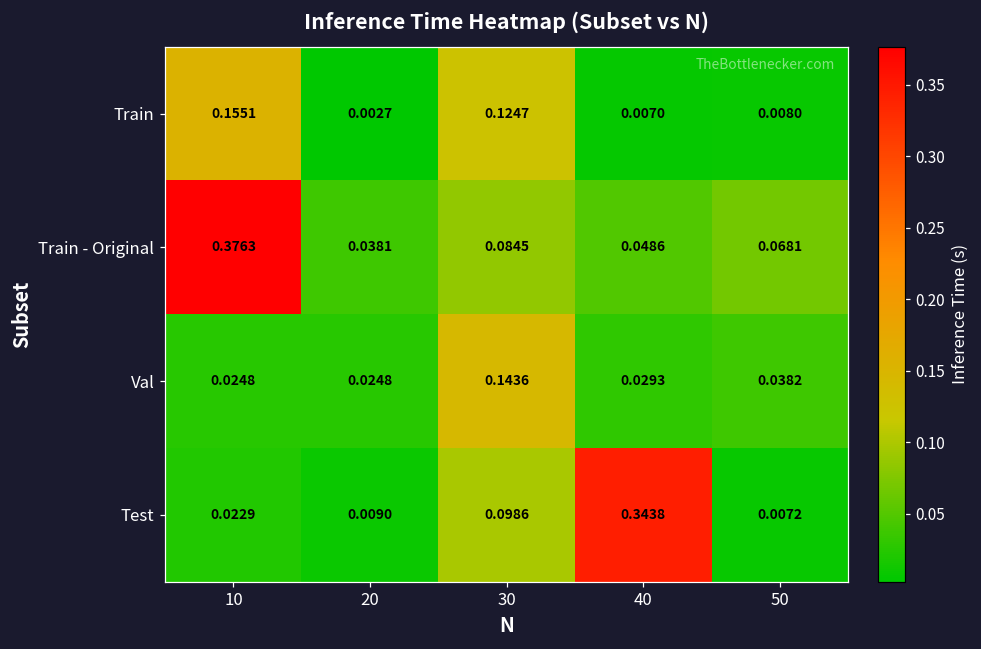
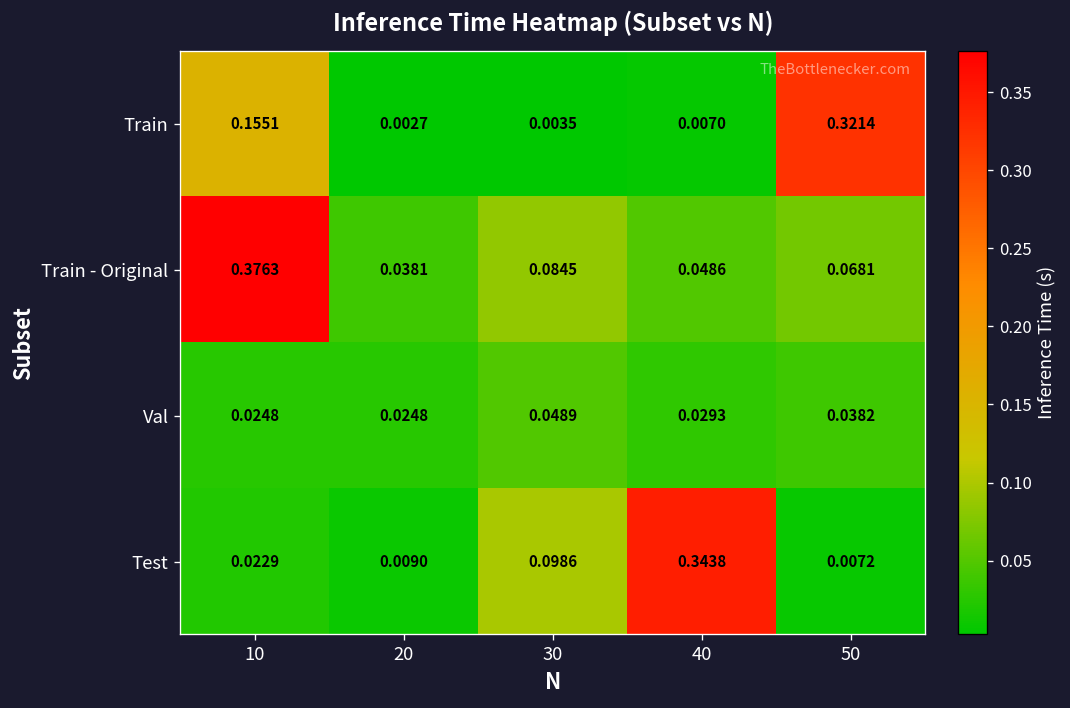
Train, 30: 0.1247 -> 0.0035
Train, 50: 0.0080 -> 0.3214
Val, 30: 0.1436 -> 0.0489
